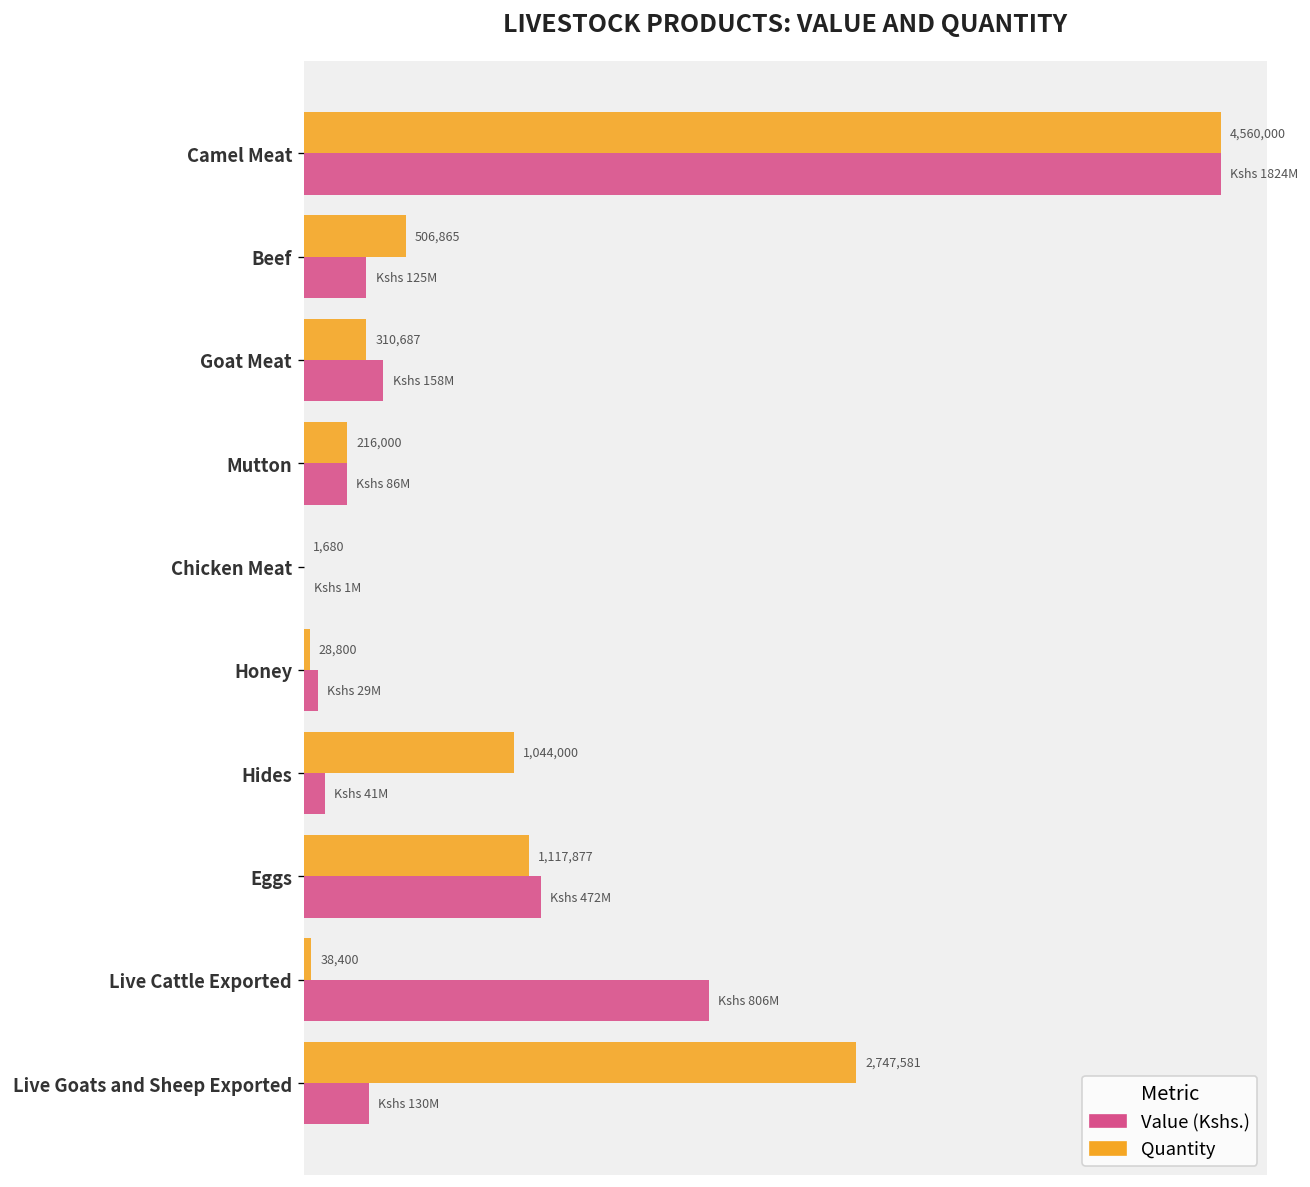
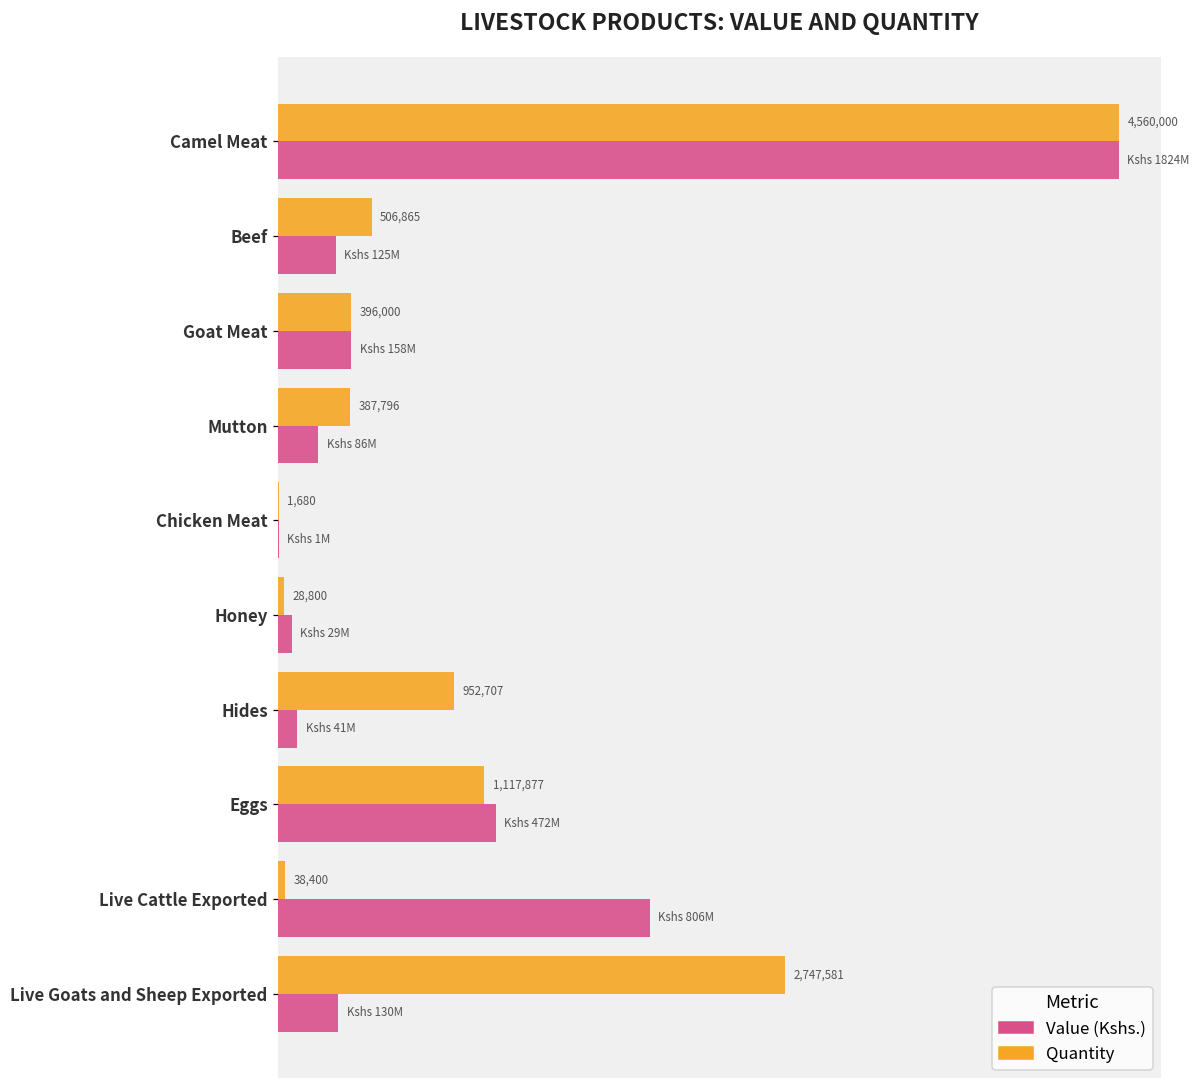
Quantity, Goat Meat: 310,687 -> 396,000
Quantity, Mutton: 216,000 -> 387,796
Quantity, Hides: 1,044,000 -> 952,707
